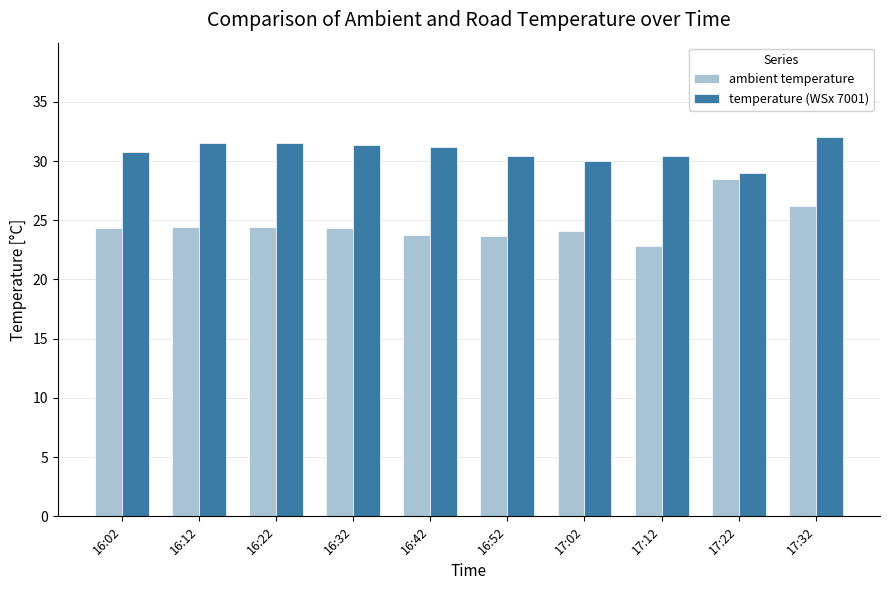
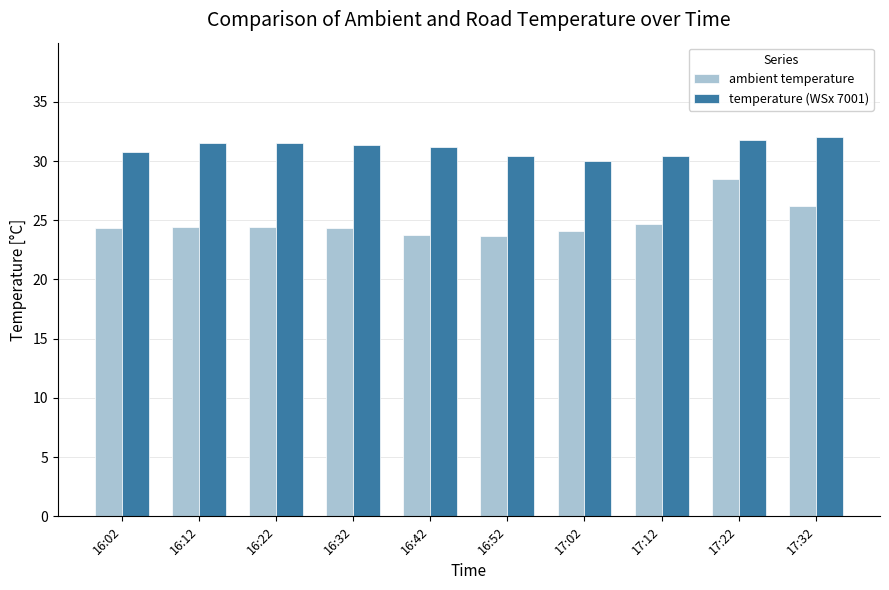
ambient temperature, 17:12: 22.9 -> 24.7
temperature (WSx 7001), 17:22: 29.0 -> 31.8
